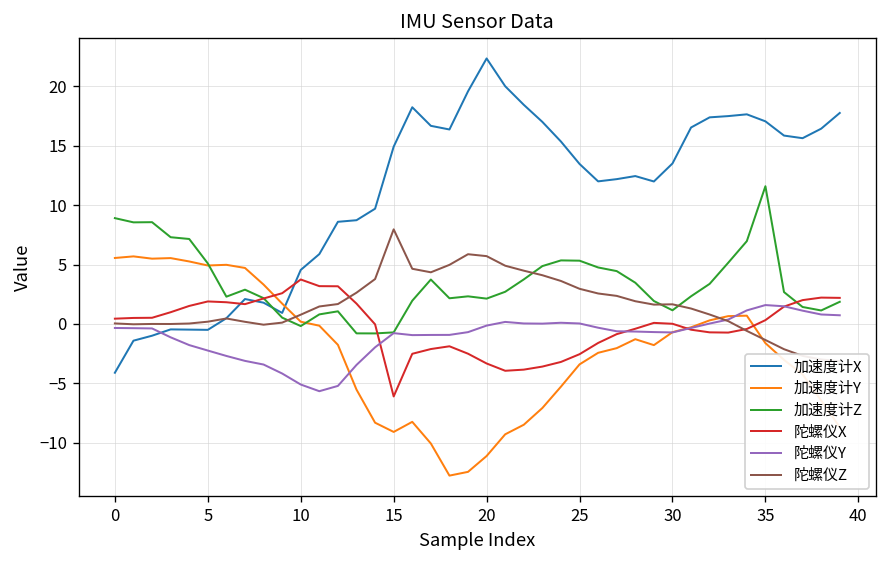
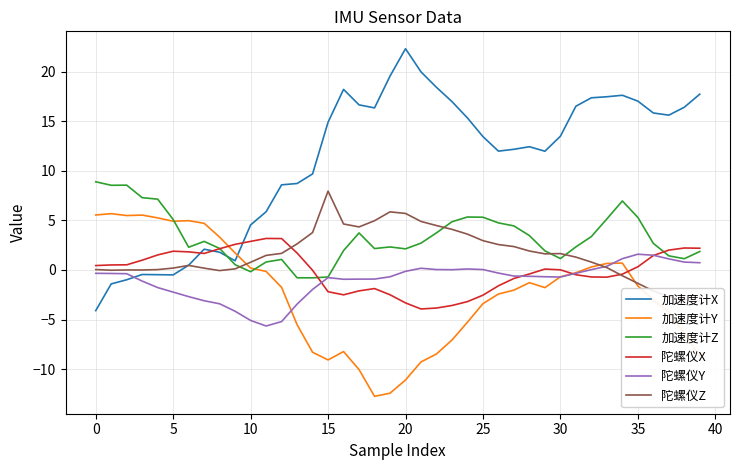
陀螺仪X, 10: 4 -> 3
陀螺仪X, 15: -6 -> -2
加速度计Z, 35: 12 -> 5
